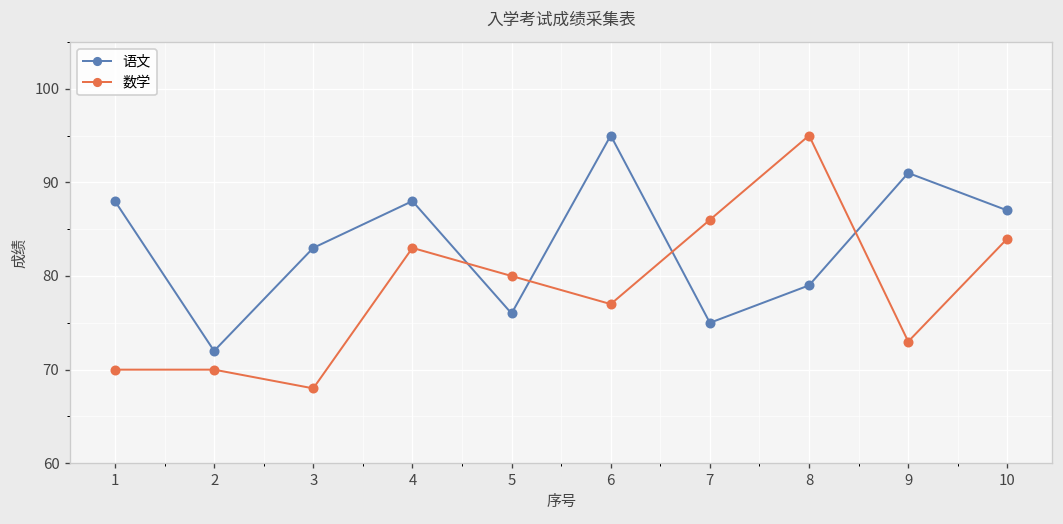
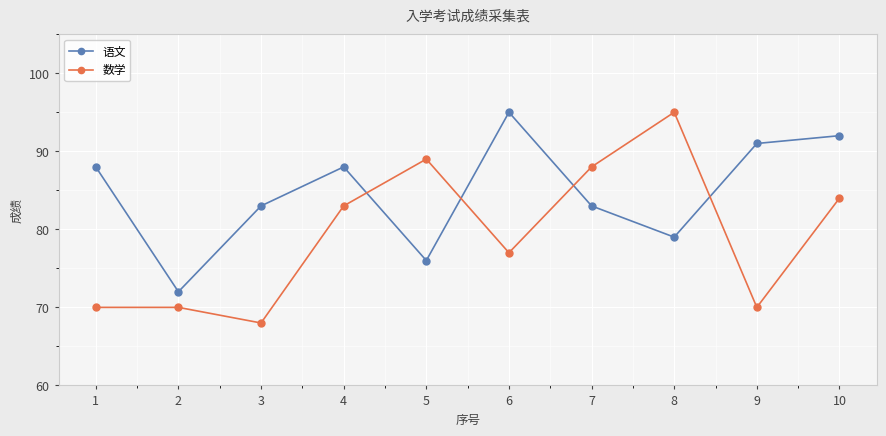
数学, 5: 80 -> 89
语文, 7: 75 -> 83
数学, 7: 86 -> 88
数学, 9: 73 -> 70
语文, 10: 87 -> 92
